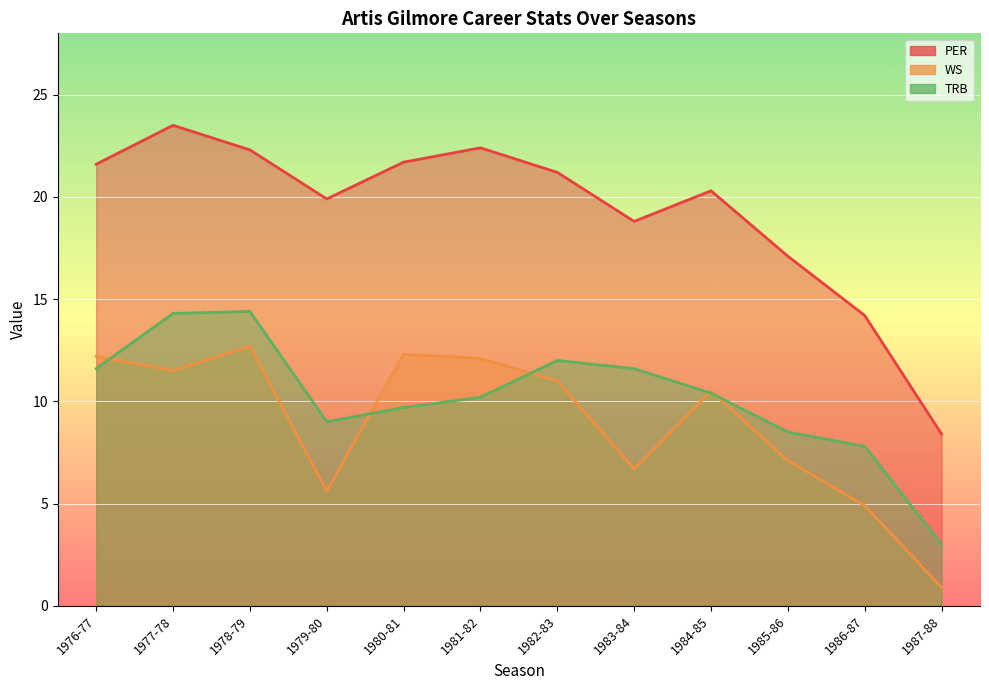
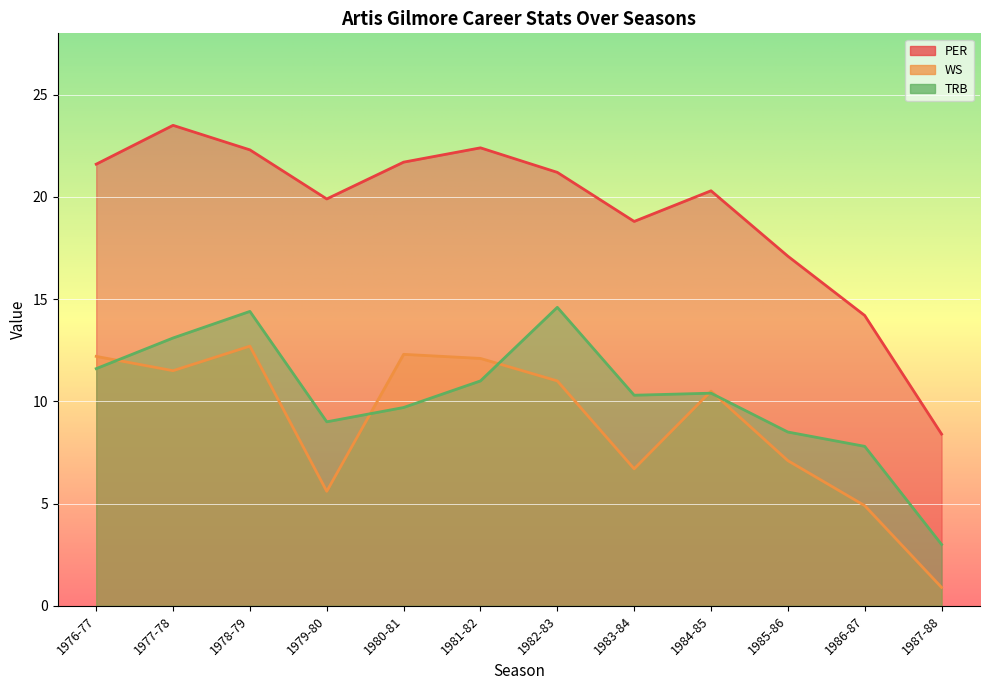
TRB, 1977-78: 14.3 -> 13.1
TRB, 1981-82: 10.2 -> 11.0
TRB, 1982-83: 12.0 -> 14.6
TRB, 1983-84: 11.6 -> 10.3
